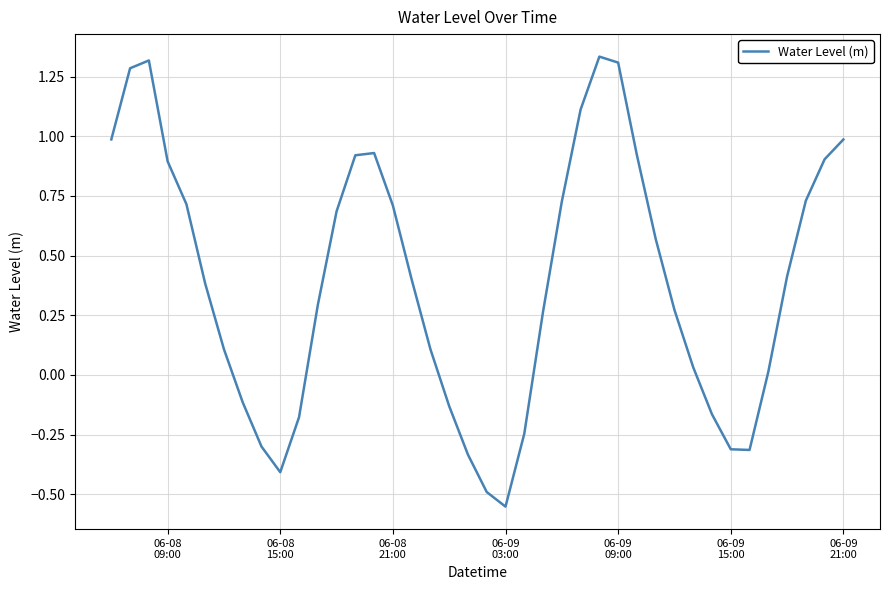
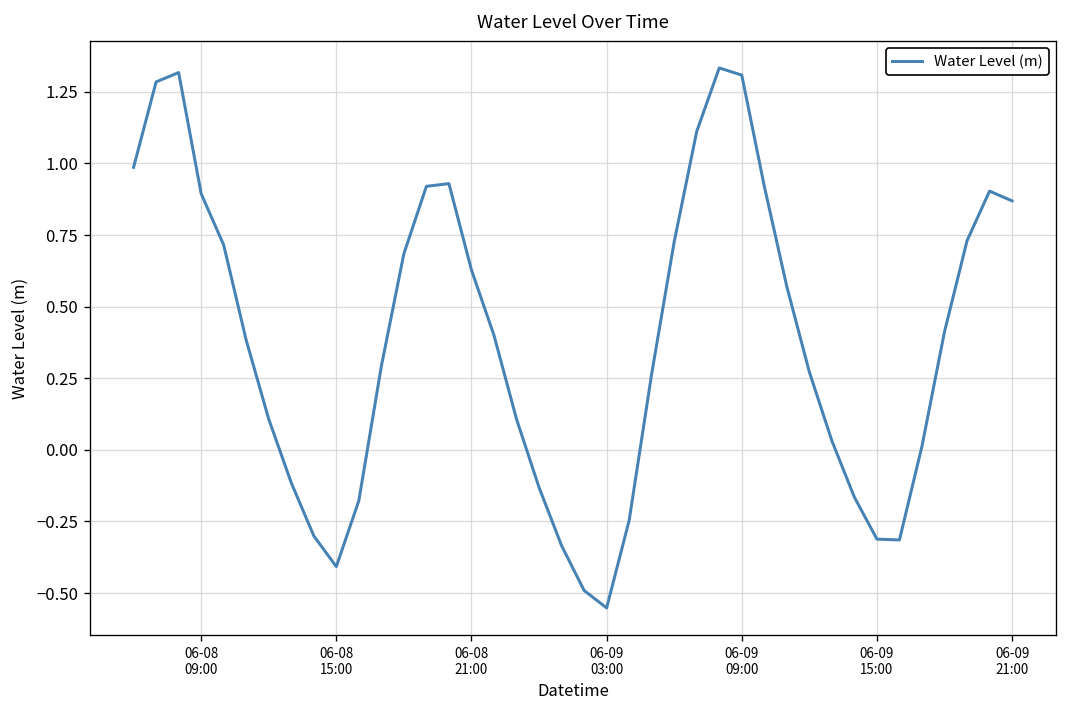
06-08 21:00: 0.71 -> 0.63
06-09 21:00: 0.99 -> 0.87
